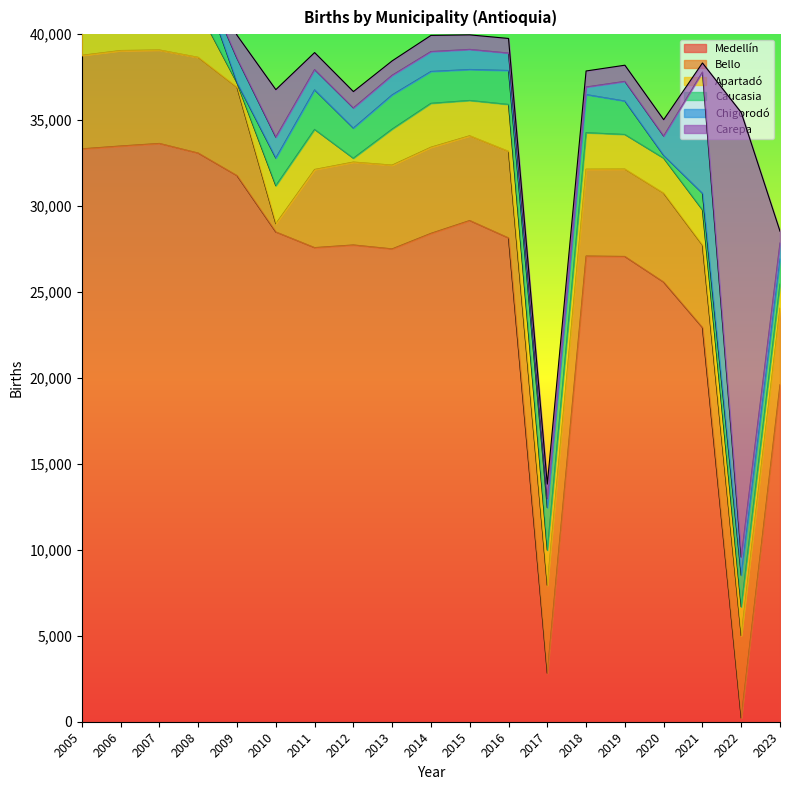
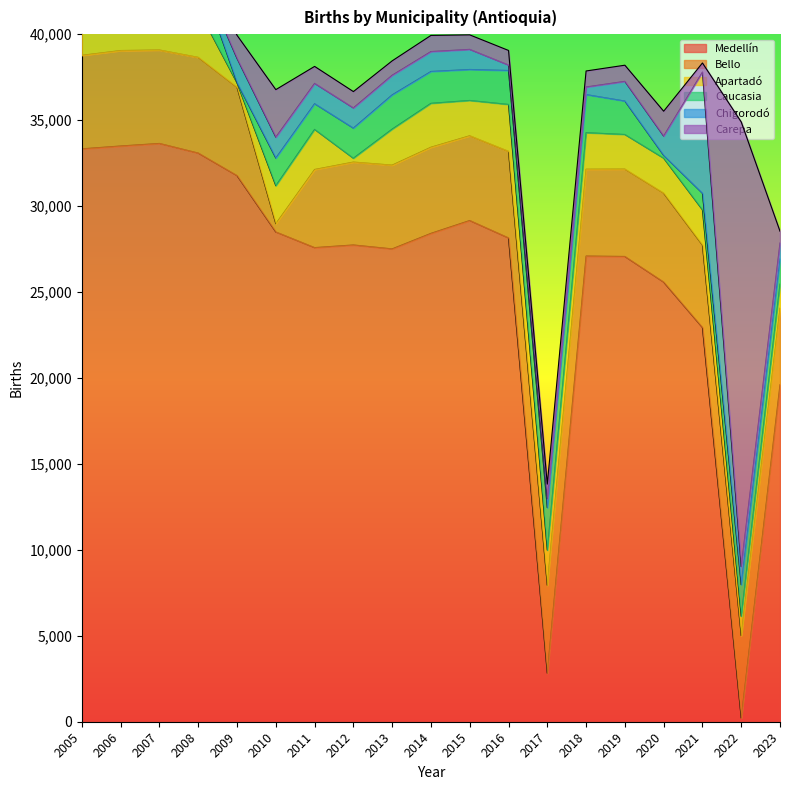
Caucasia, 2011: 2,300 -> 1,500
Chigorodó, 2016: 1,000 -> 300
Carepa, 2020: 1,000 -> 1,400
Apartadó, 2022: 1,700 -> 1,100
